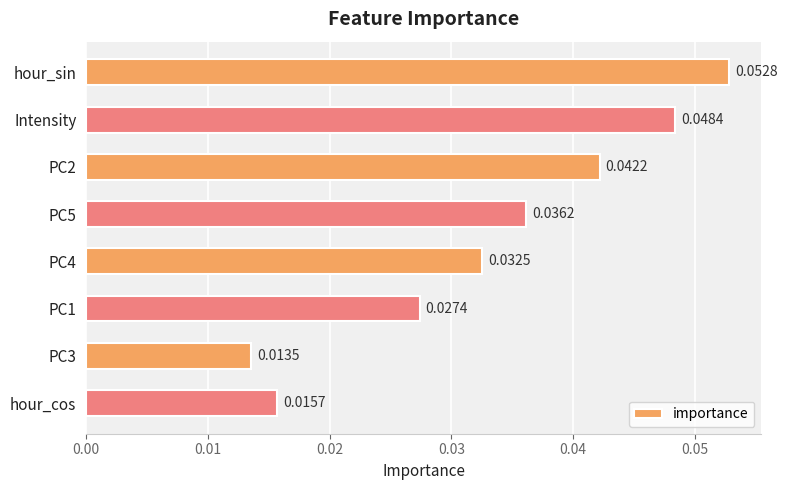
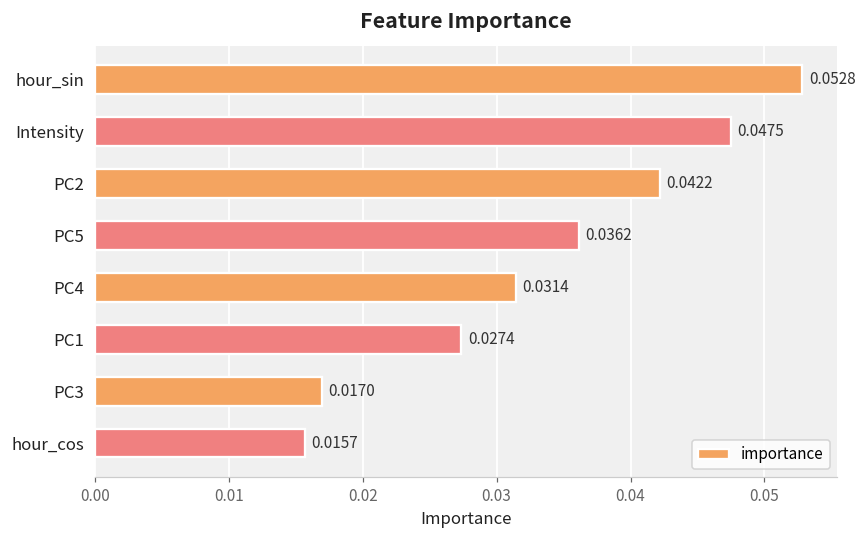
Intensity: 0.0484 -> 0.0475
PC4: 0.0325 -> 0.0314
PC3: 0.0135 -> 0.0170
